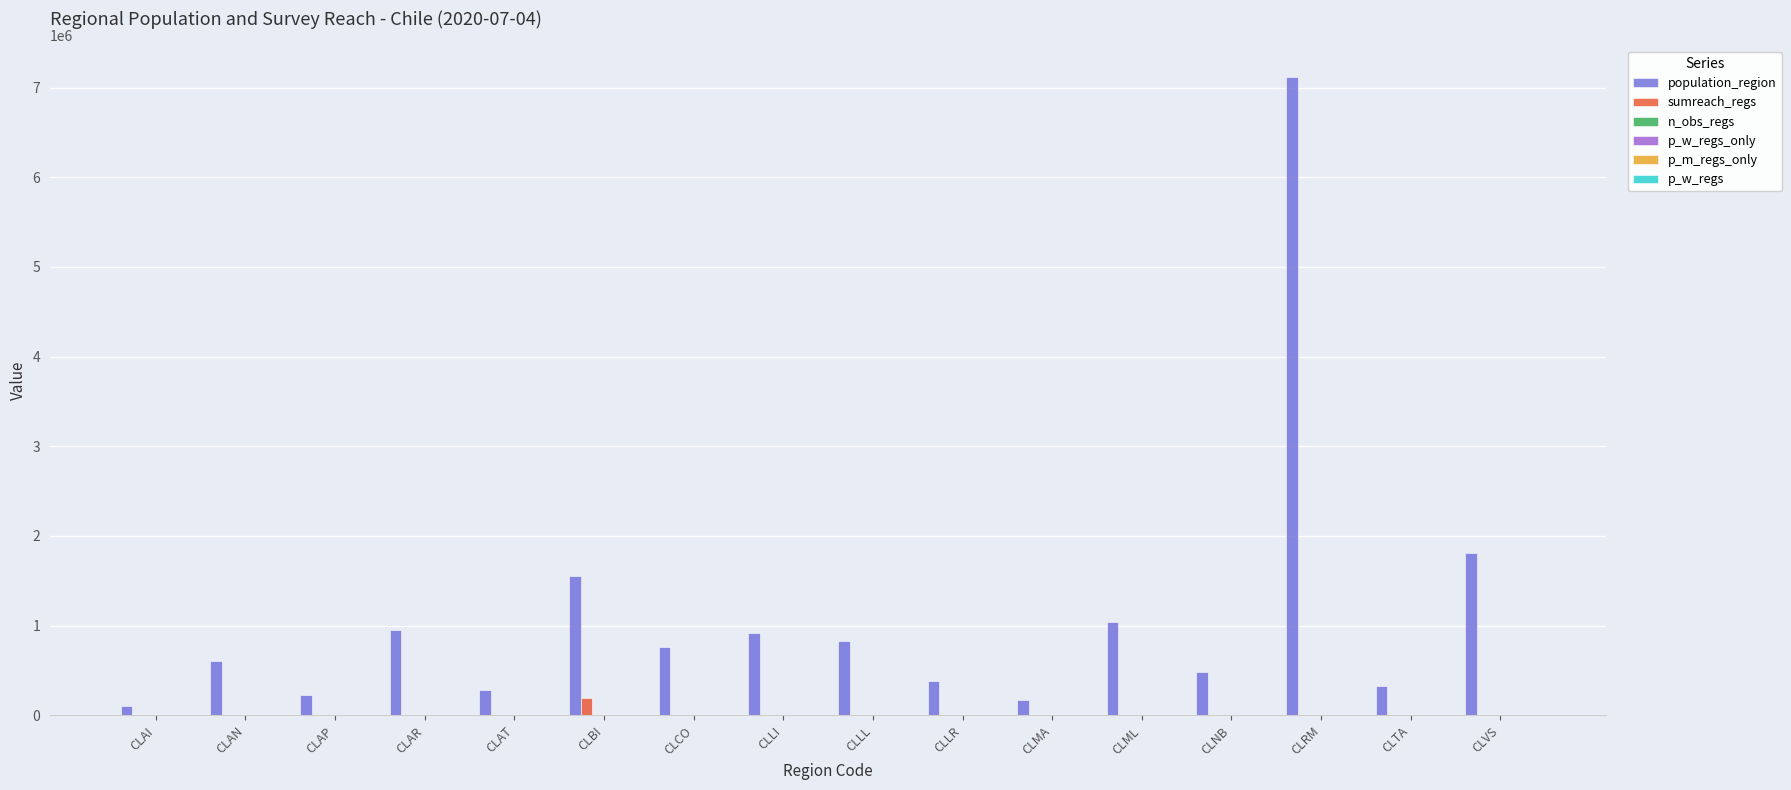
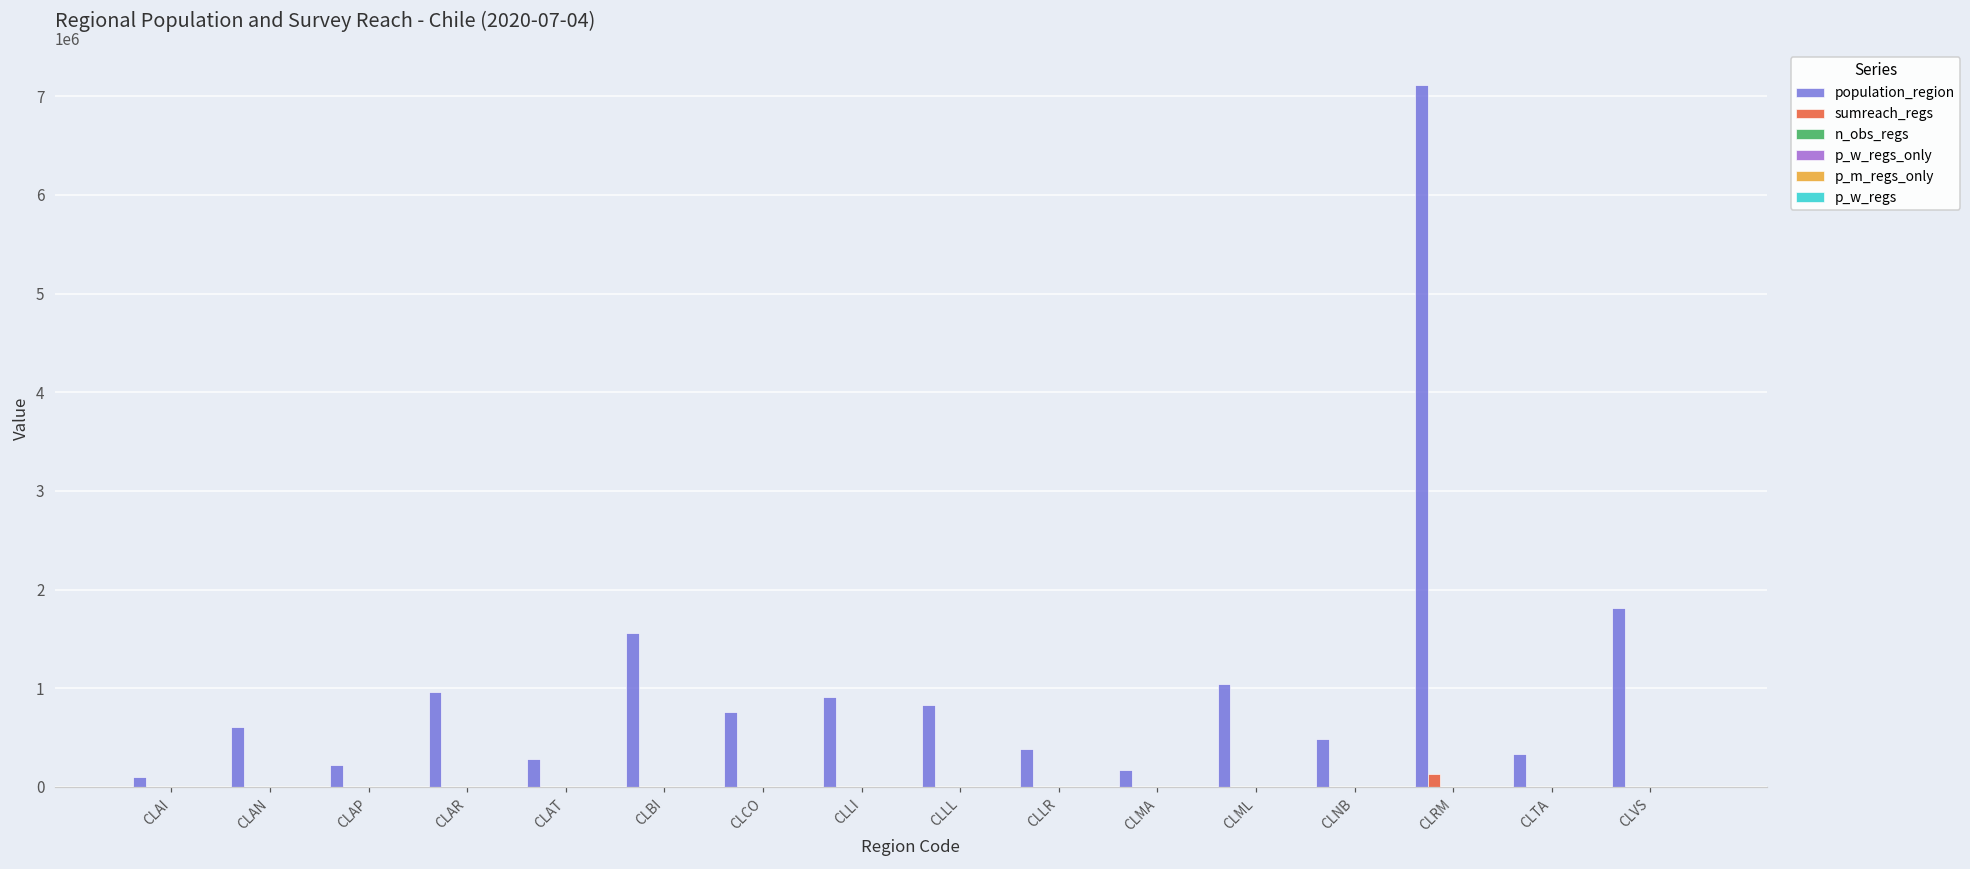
sumreach_regs, CLBI: 200000 -> 0
sumreach_regs, CLRM: 0 -> 100000
